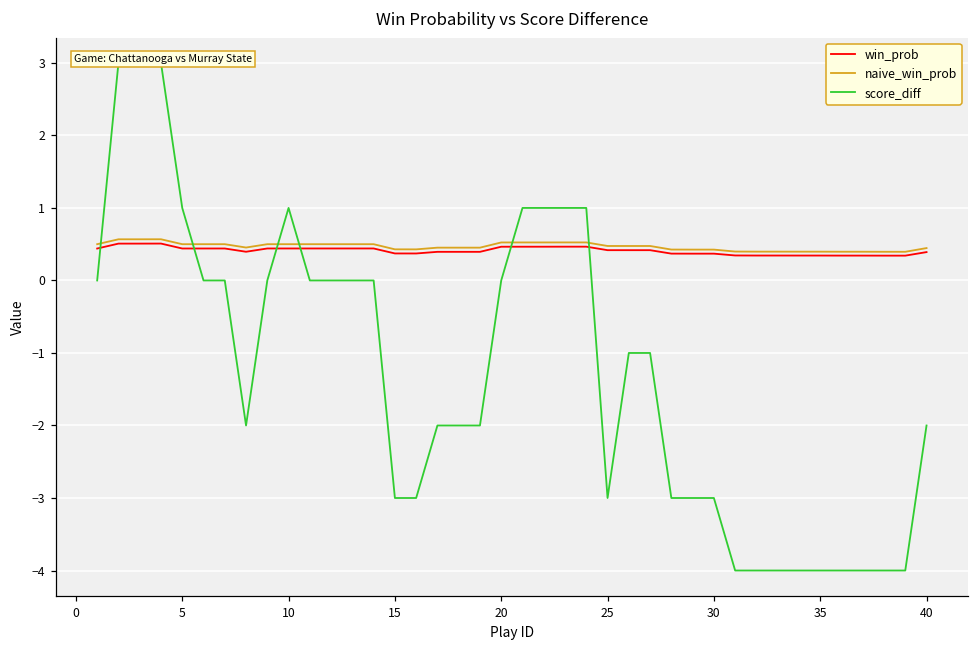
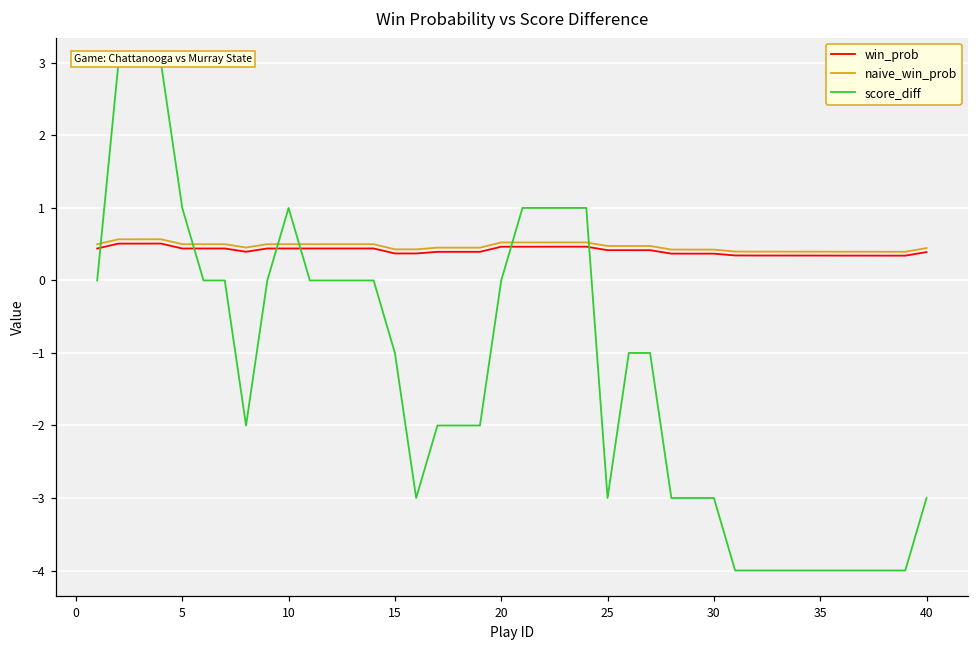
score_diff, 15: -3 -> -1
score_diff, 40: -2 -> -3
